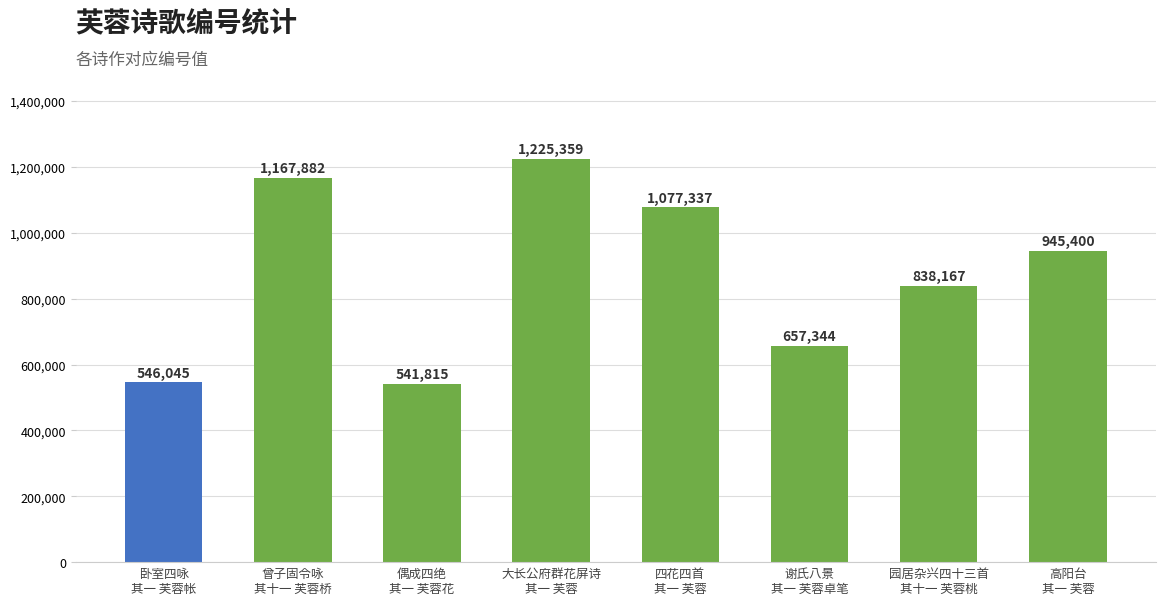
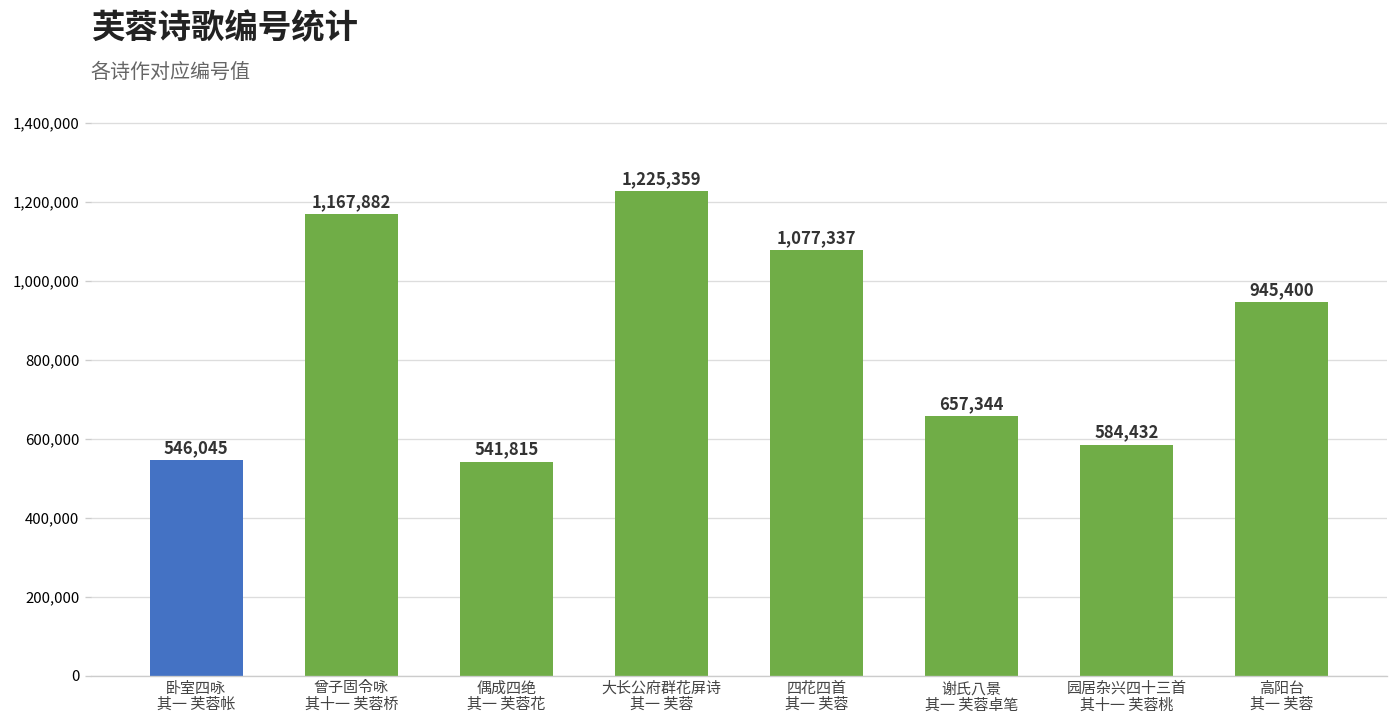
园居杂兴四十三首 其十一 芙蓉桃: 838,167 -> 584,432
